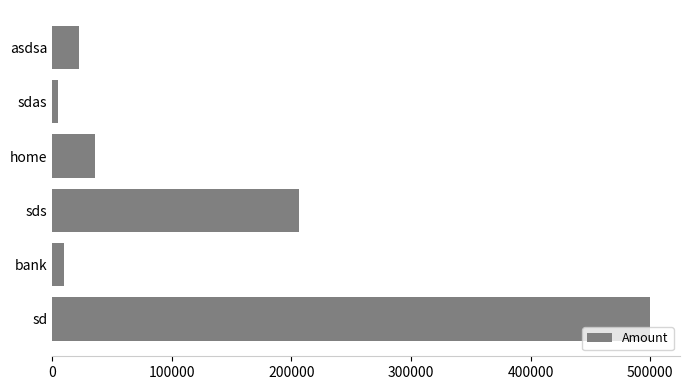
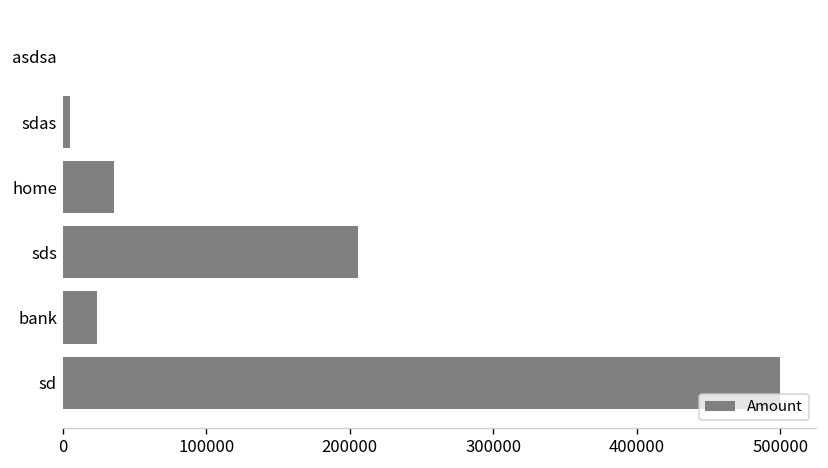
asdsa: 23000 -> 0
bank: 10000 -> 24000
